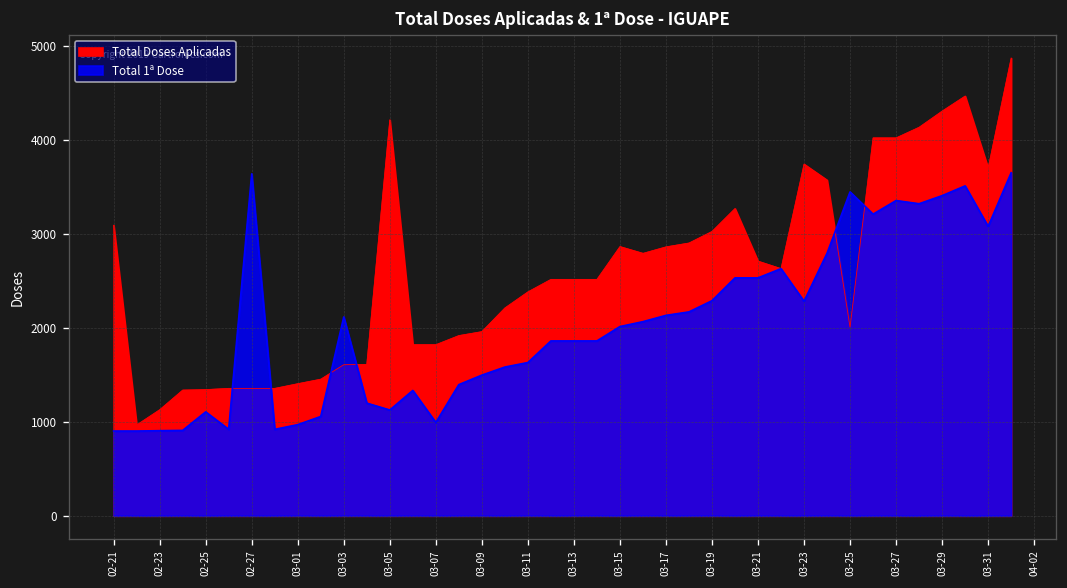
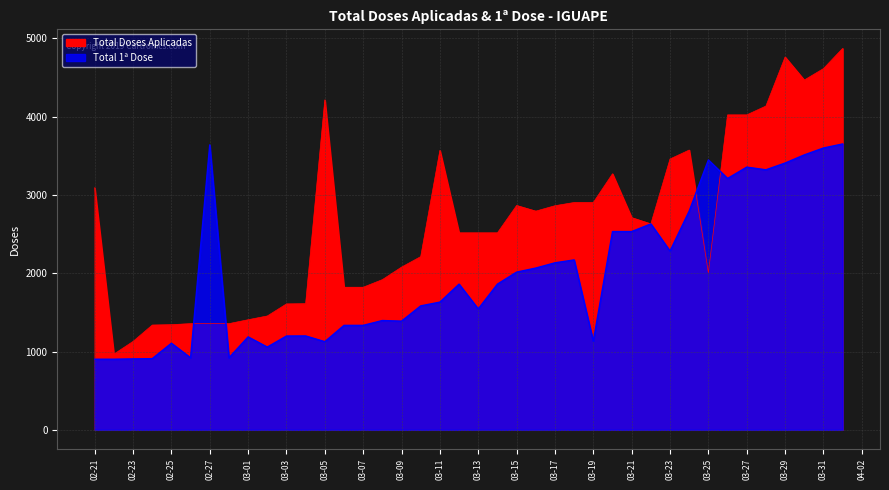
Total 1ª Dose, 03-01: 1000 -> 1200
Total 1ª Dose, 03-03: 2100 -> 1200
Total 1ª Dose, 03-07: 1000 -> 1300
Total Doses Aplicadas, 03-09: 2000 -> 2100
Total 1ª Dose, 03-09: 1500 -> 1400
Total Doses Aplicadas, 03-11: 2400 -> 3600
Total 1ª Dose, 03-13: 1900 -> 1500
Total Doses Aplicadas, 03-19: 3000 -> 2900
Total 1ª Dose, 03-19: 2300 -> 1100
Total Doses Aplicadas, 03-23: 3700 -> 3500
Total Doses Aplicadas, 03-29: 4300 -> 4800
Total Doses Aplicadas, 03-31: 3700 -> 4600
Total 1ª Dose, 03-31: 3100 -> 3600
